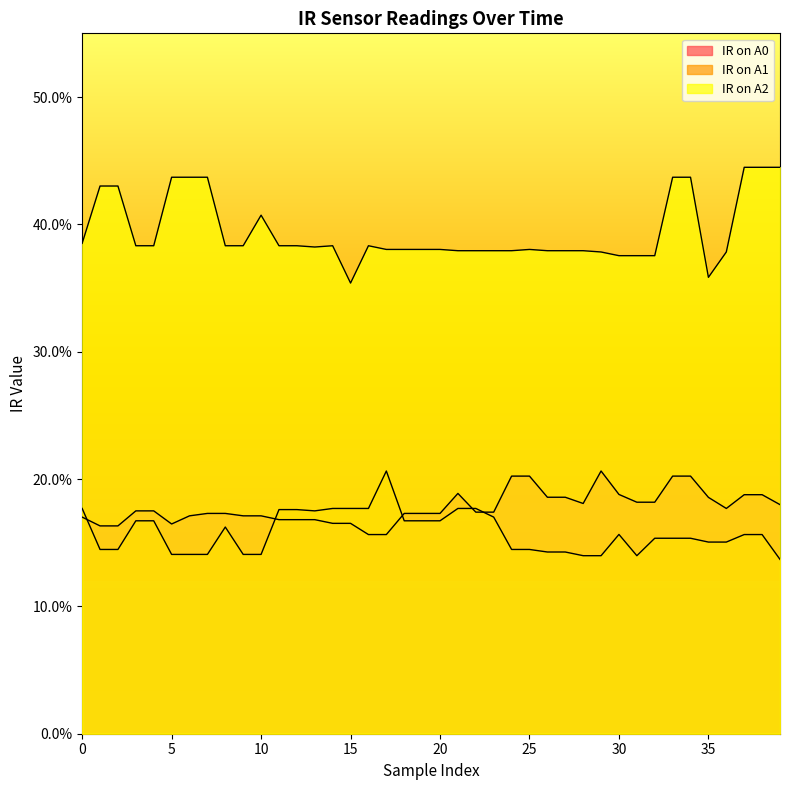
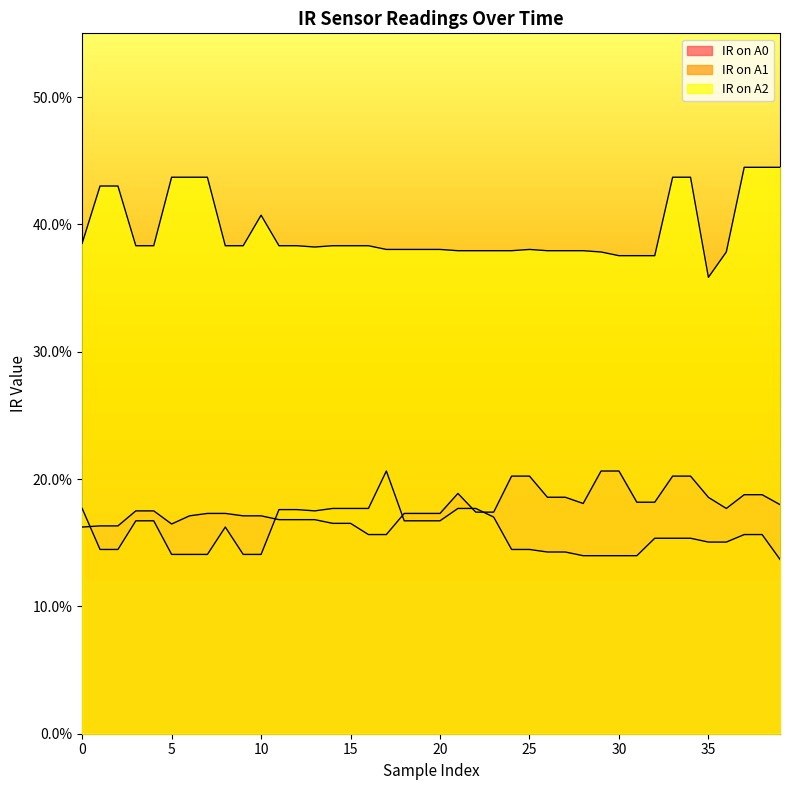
IR on A0, 0: 17.0% -> 16.2%
IR on A2, 15: 35.4% -> 38.3%
IR on A0, 30: 18.8% -> 20.6%
IR on A1, 30: 15.7% -> 14.0%
